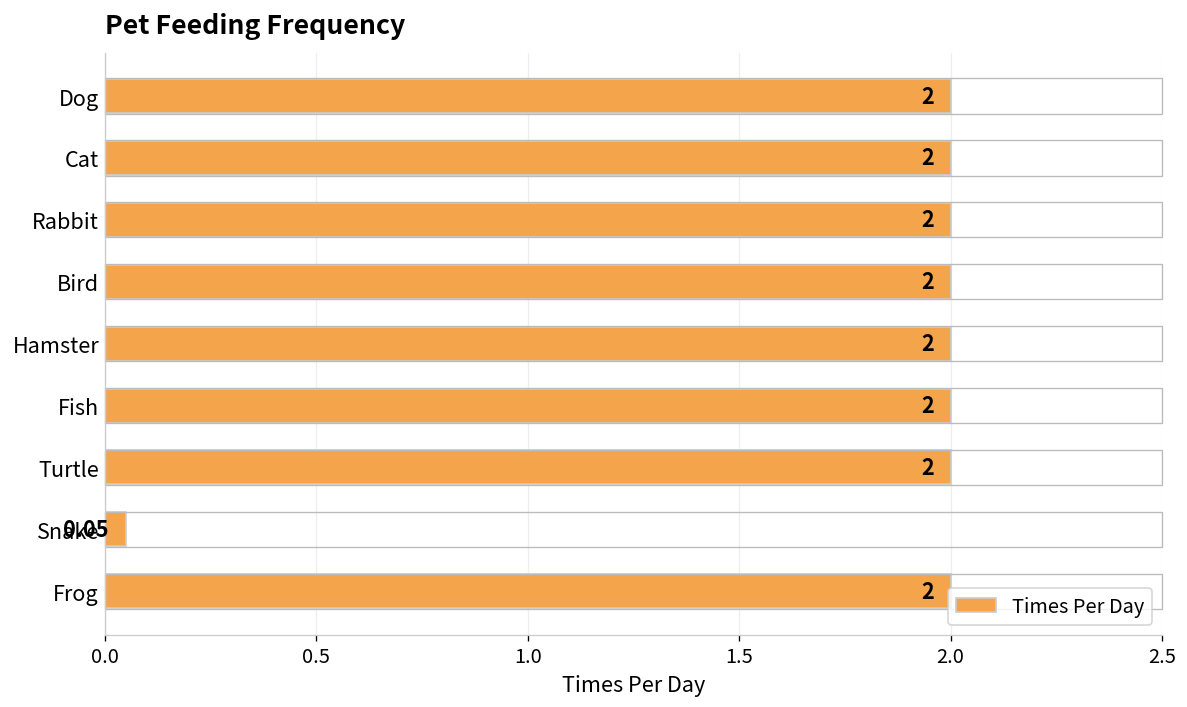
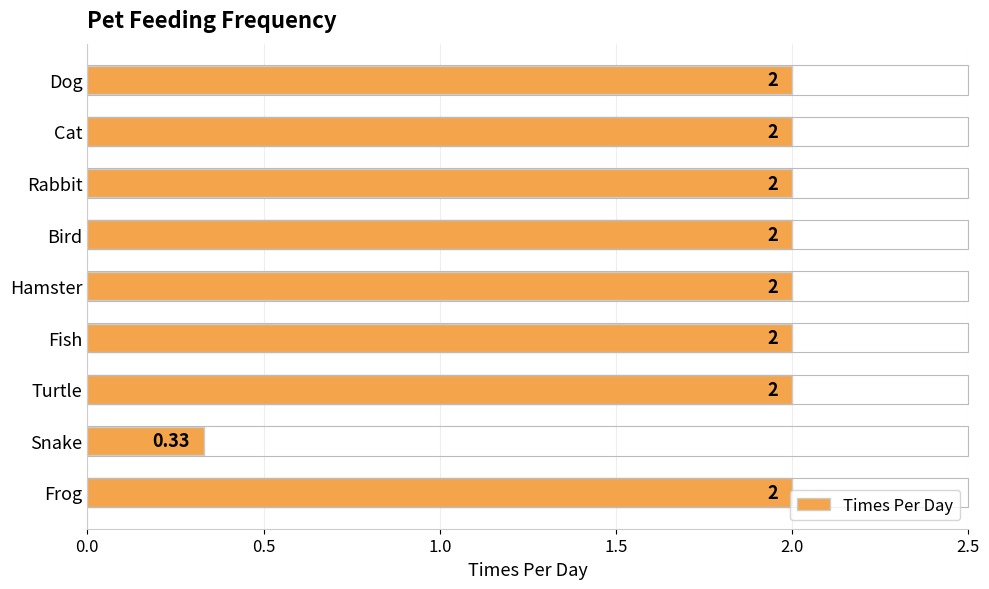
Snake: 0.05 -> 0.33
